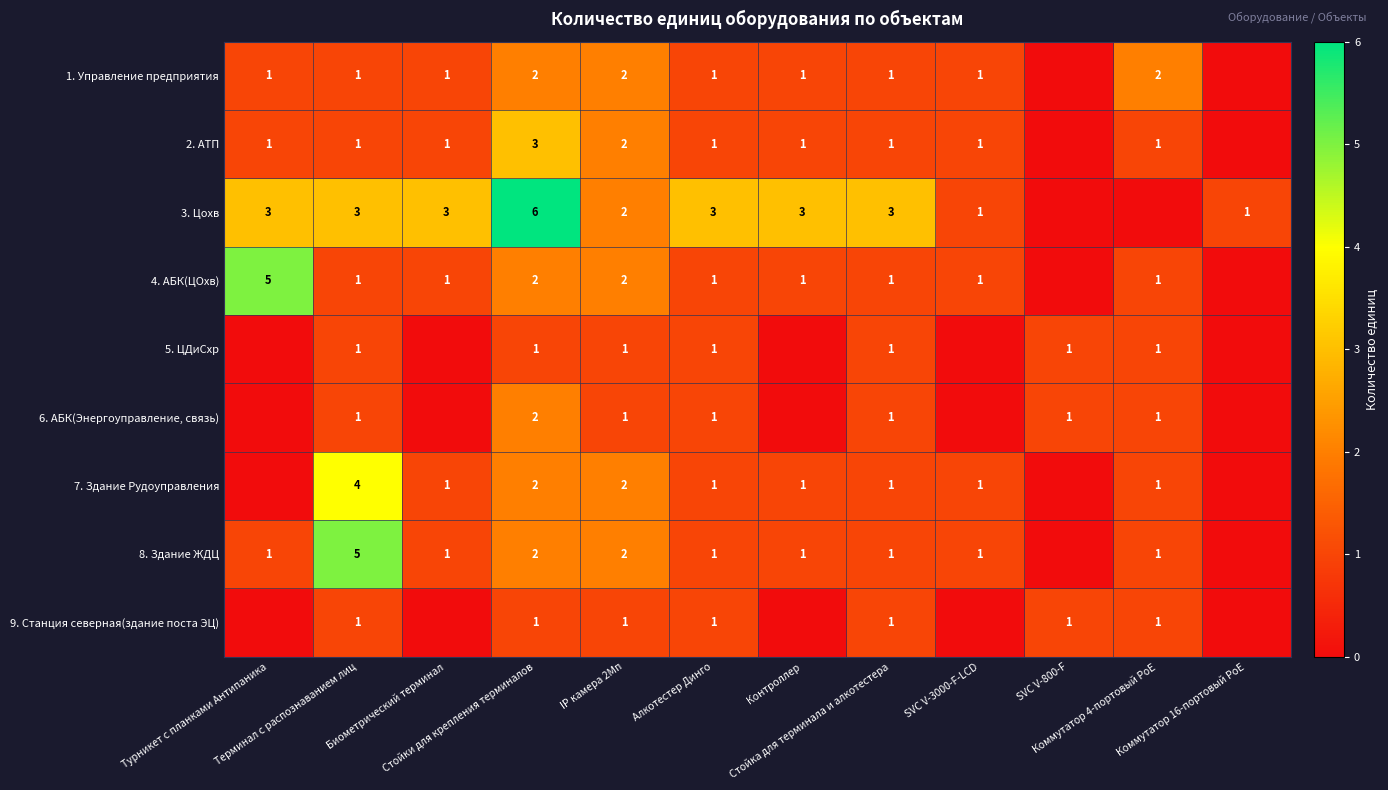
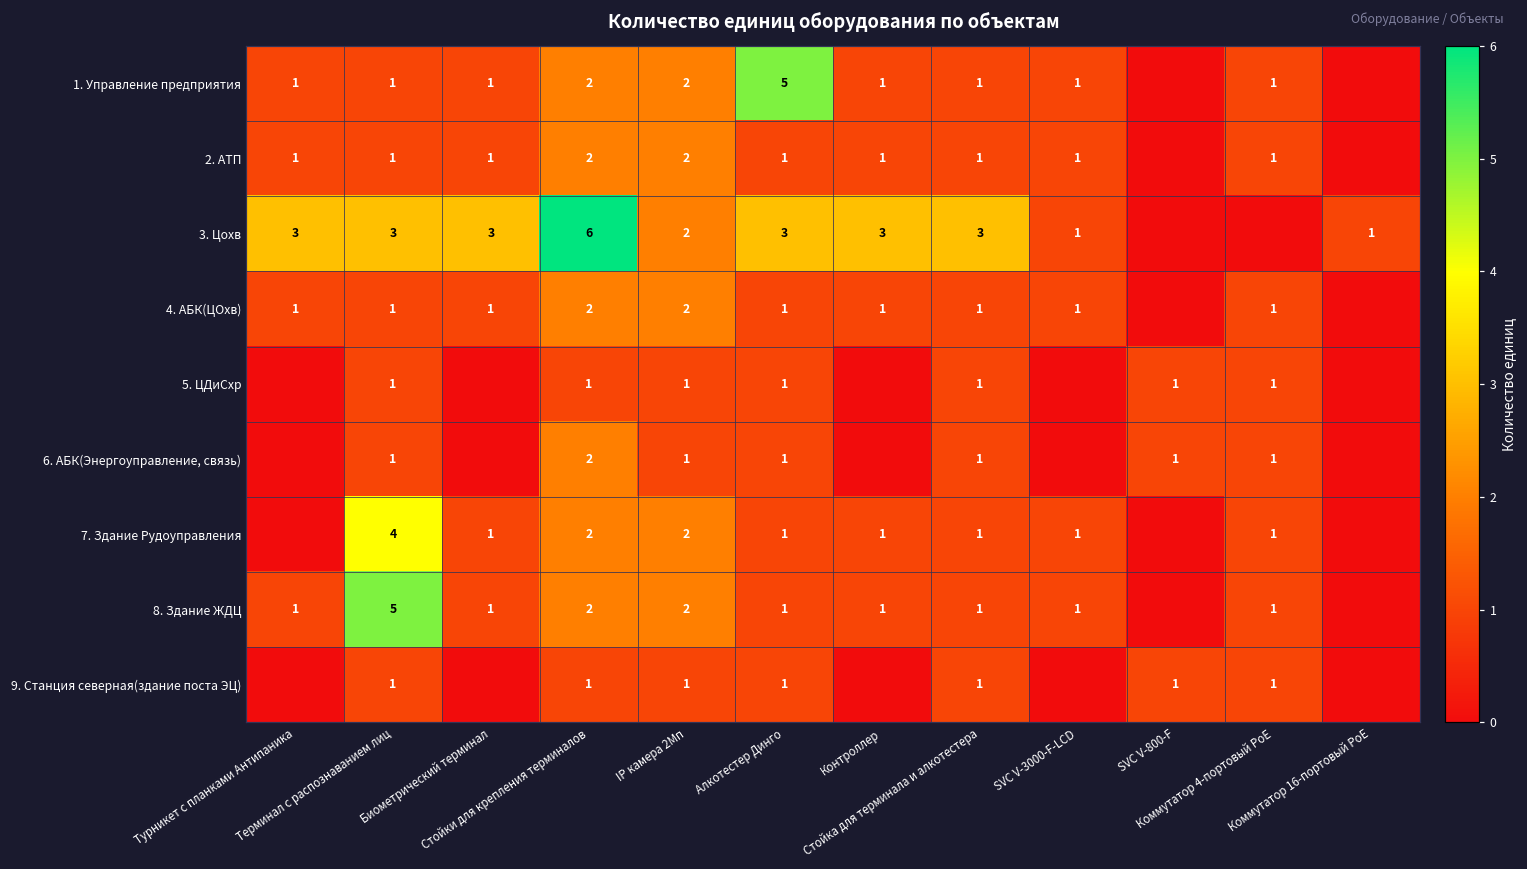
1. Управление предприятия, Алкотестер Динго: 1 -> 5
1. Управление предприятия, Коммутатор 4-портовый PoE: 2 -> 1
2. АТП, Стойки для крепления терминалов: 3 -> 2
4. АБК(ЦОхв), Турникет с планками Антипаника: 5 -> 1
